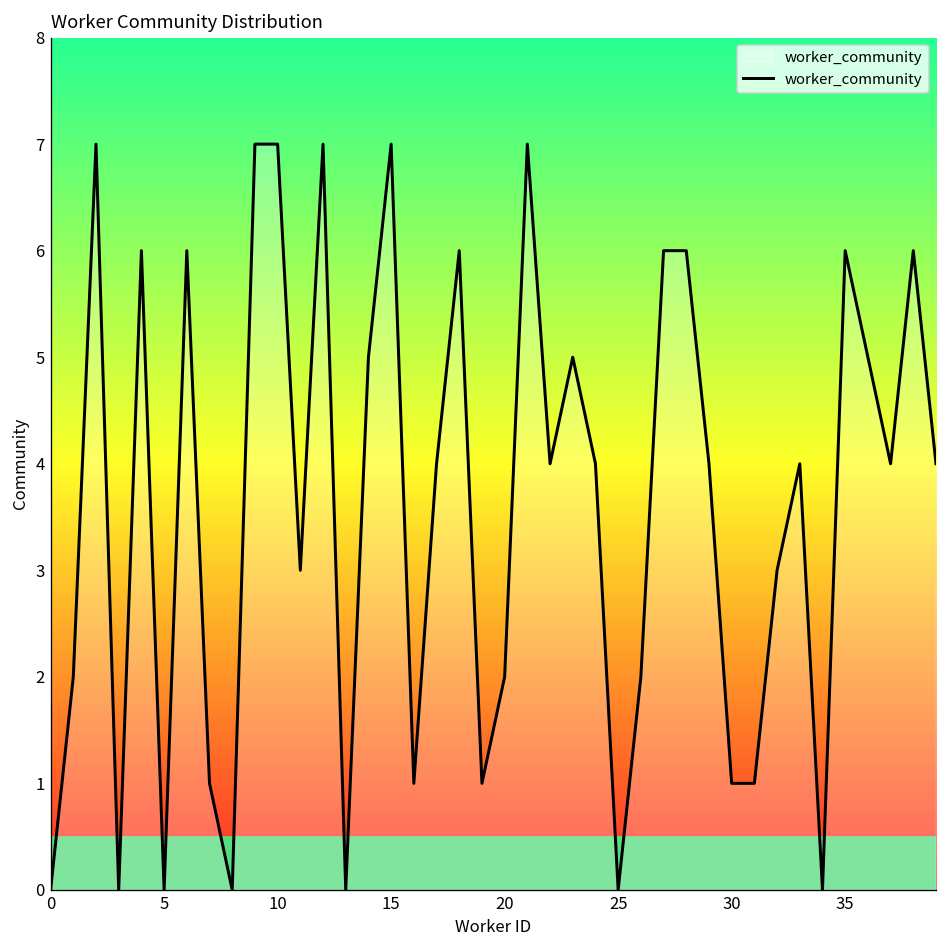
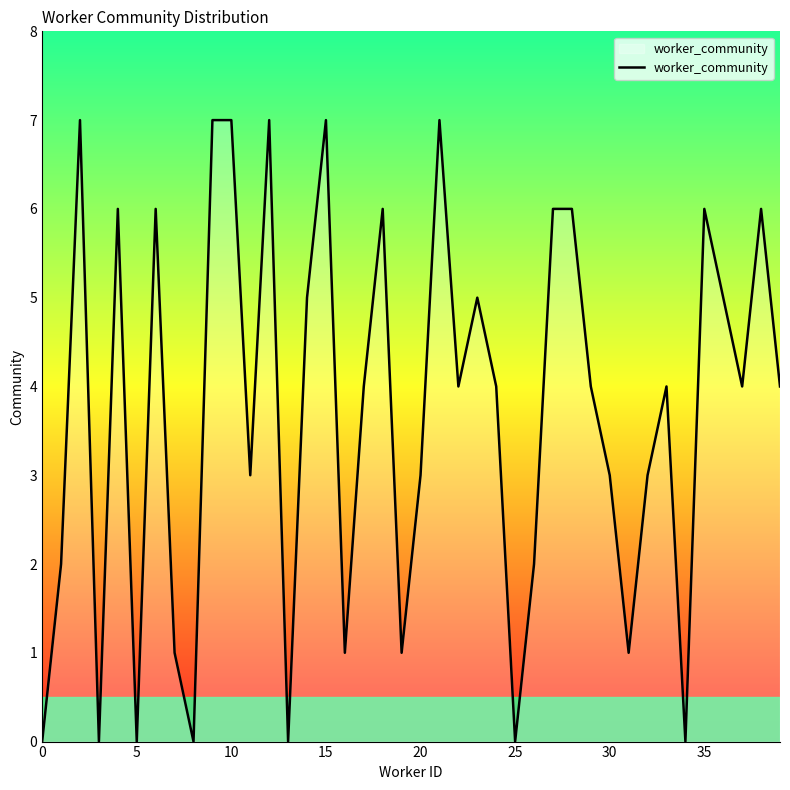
20: 2 -> 3
30: 1 -> 3
